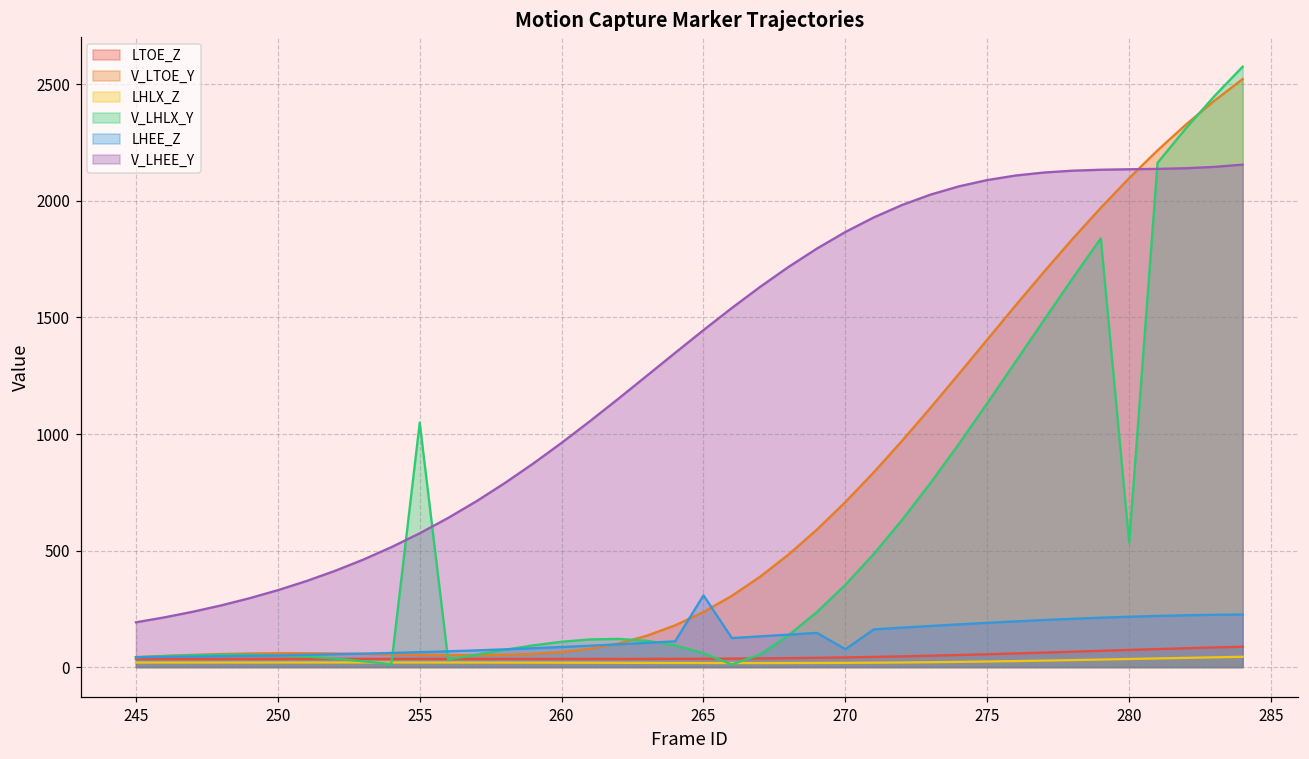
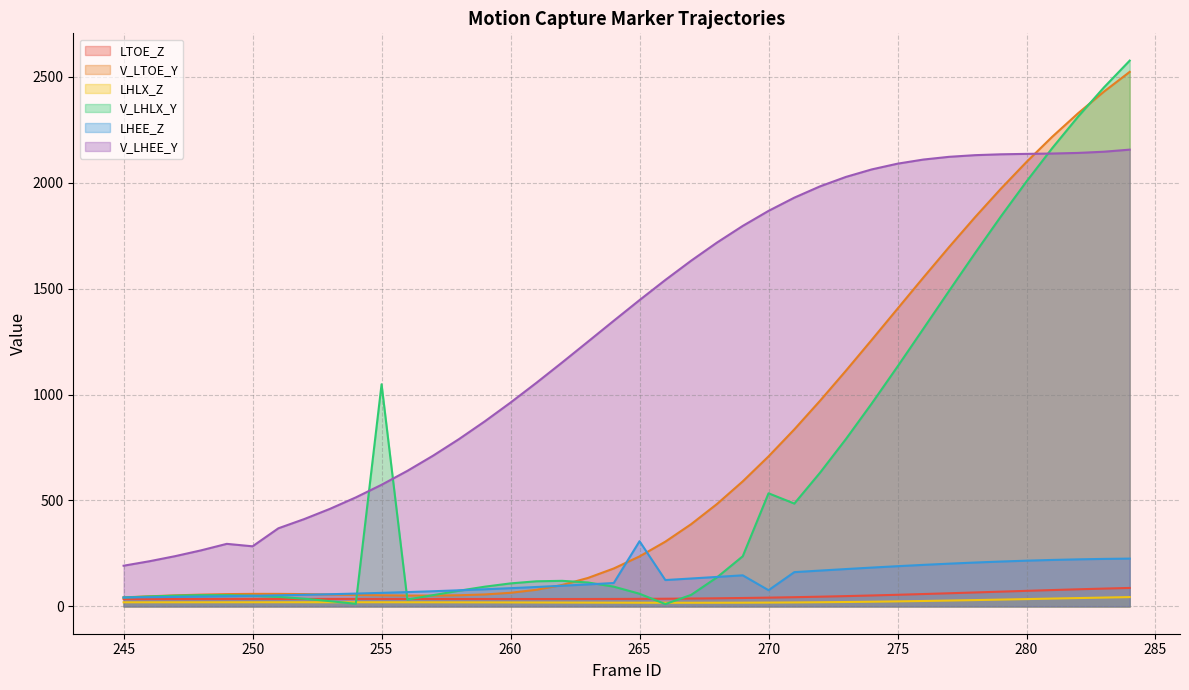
V_LHEE_Y, 250: 330 -> 280
V_LHLX_Y, 270: 350 -> 530
V_LHLX_Y, 280: 530 -> 2010
